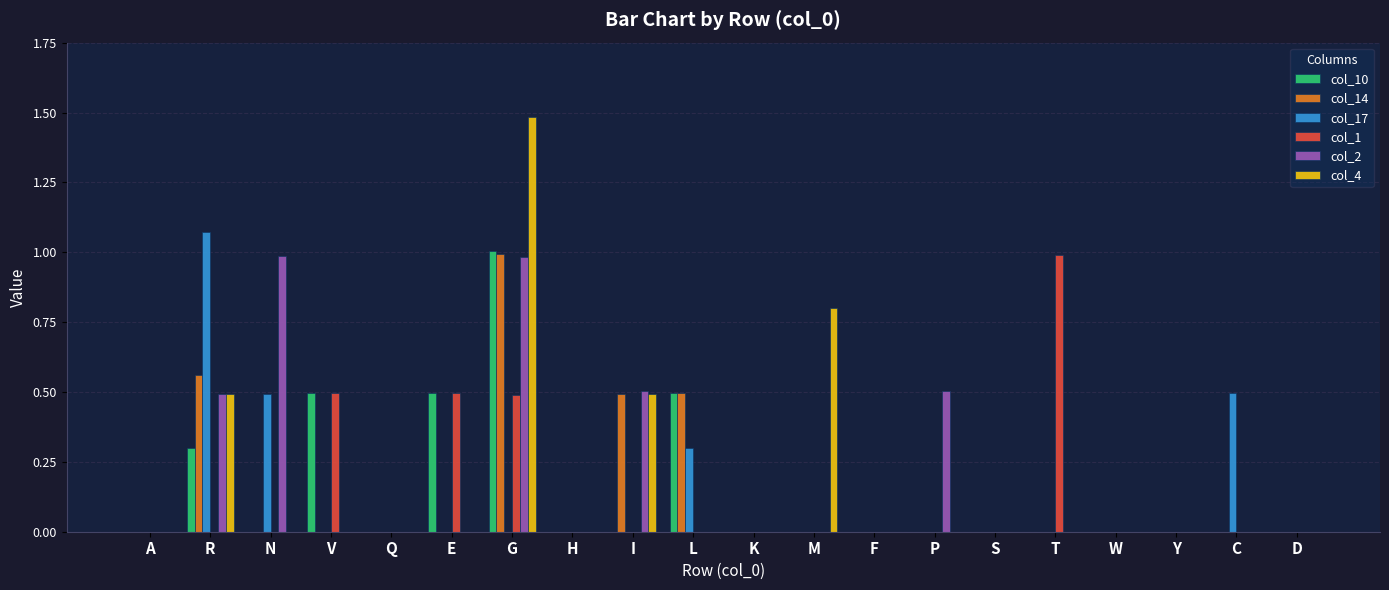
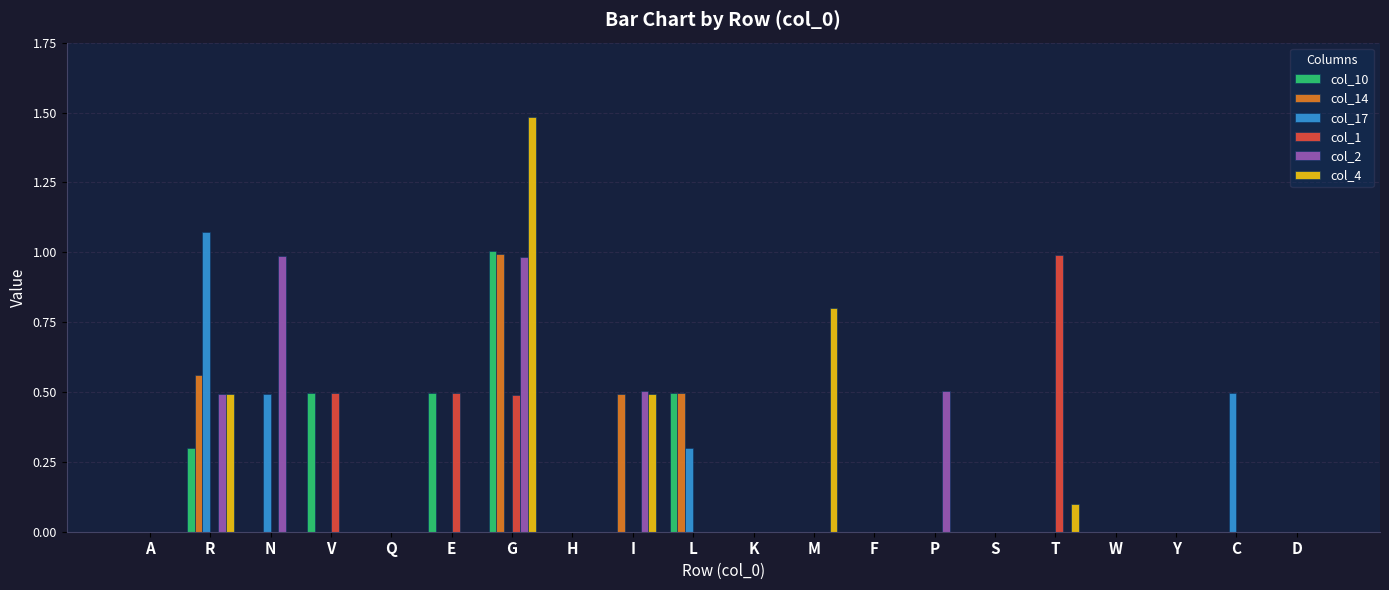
col_4, T: 0.0 -> 0.1
